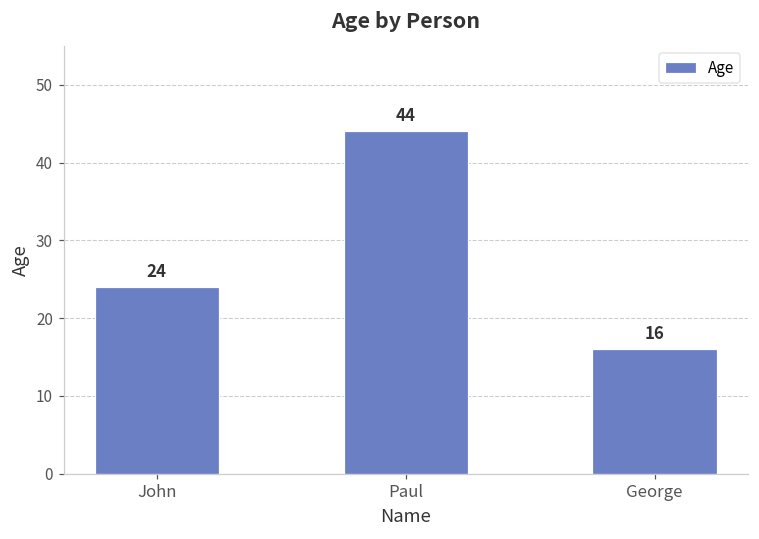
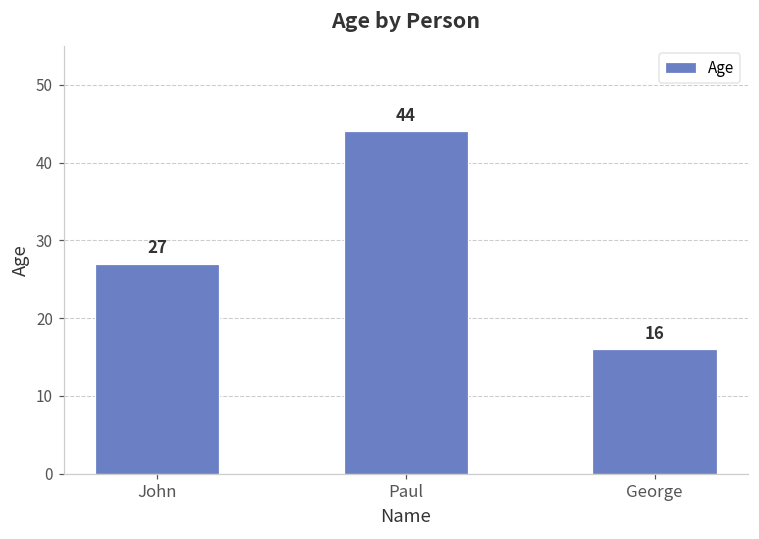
John: 24 -> 27
